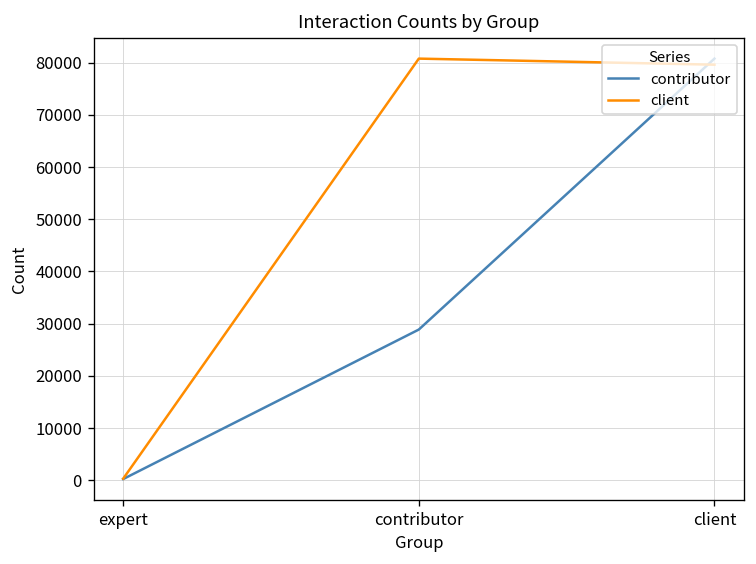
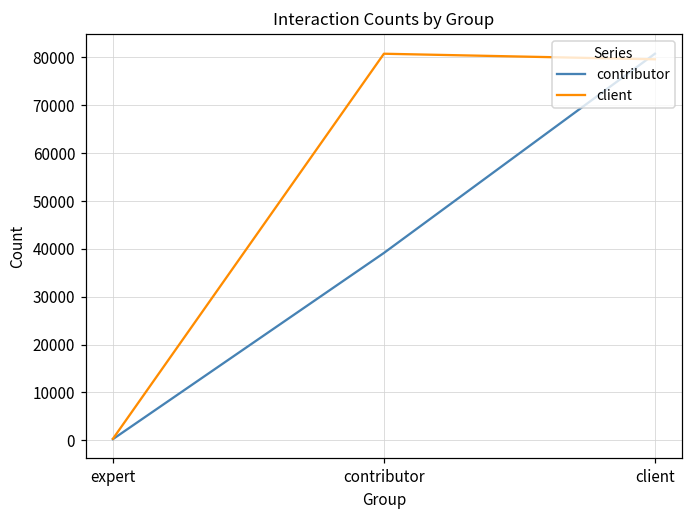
contributor, contributor: 29000 -> 39000
